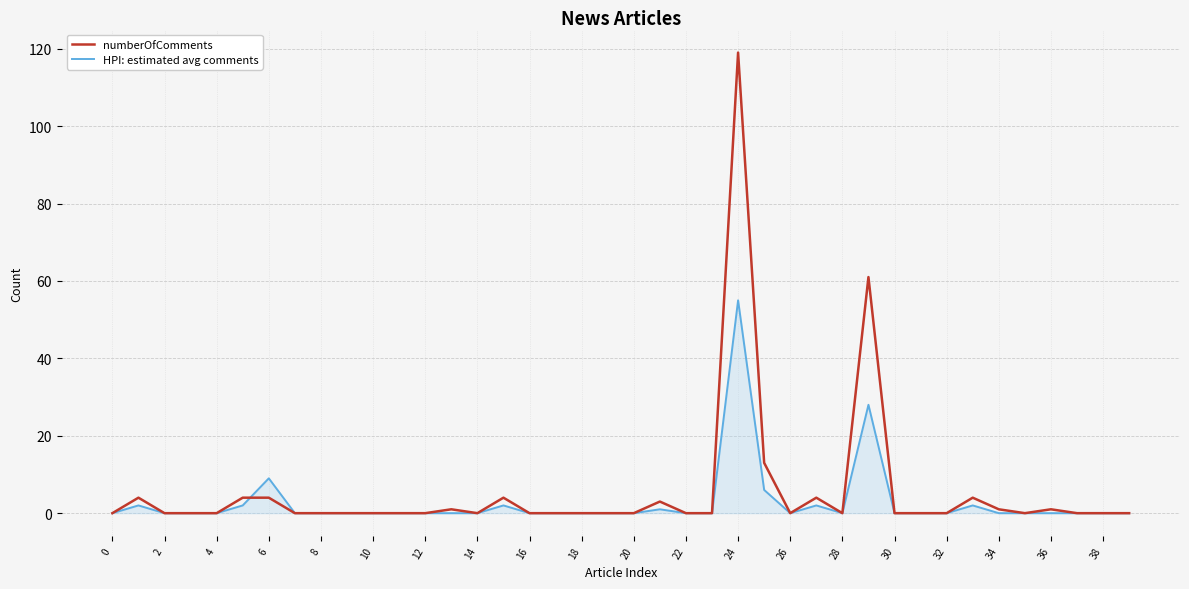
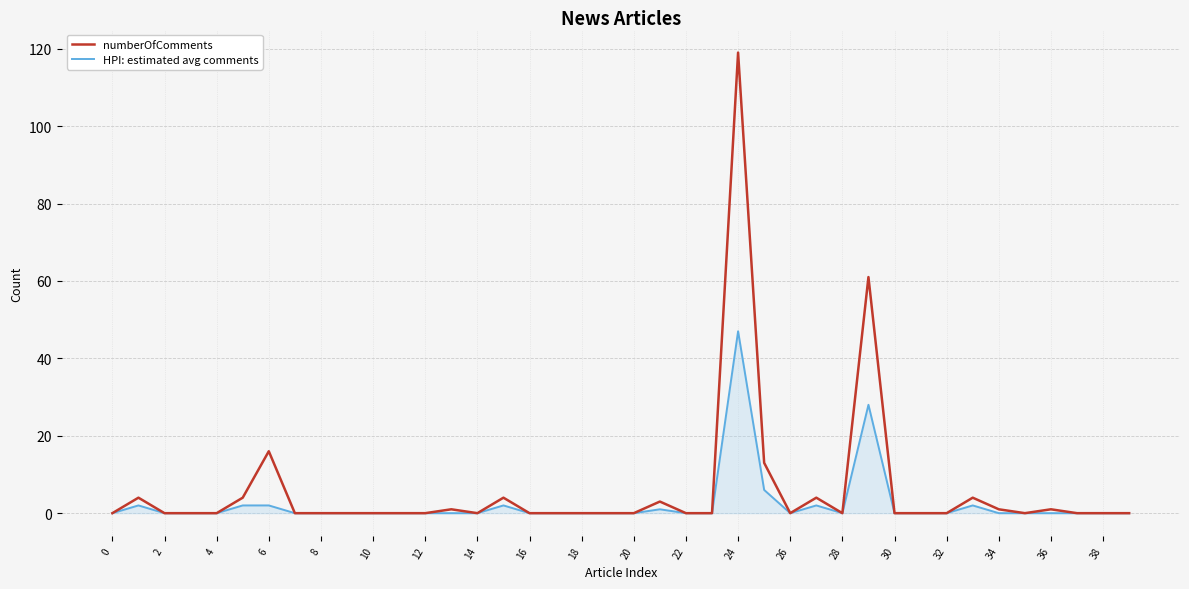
numberOfComments, 6: 4 -> 16
HPI: estimated avg comments, 6: 9 -> 2
HPI: estimated avg comments, 24: 55 -> 47
